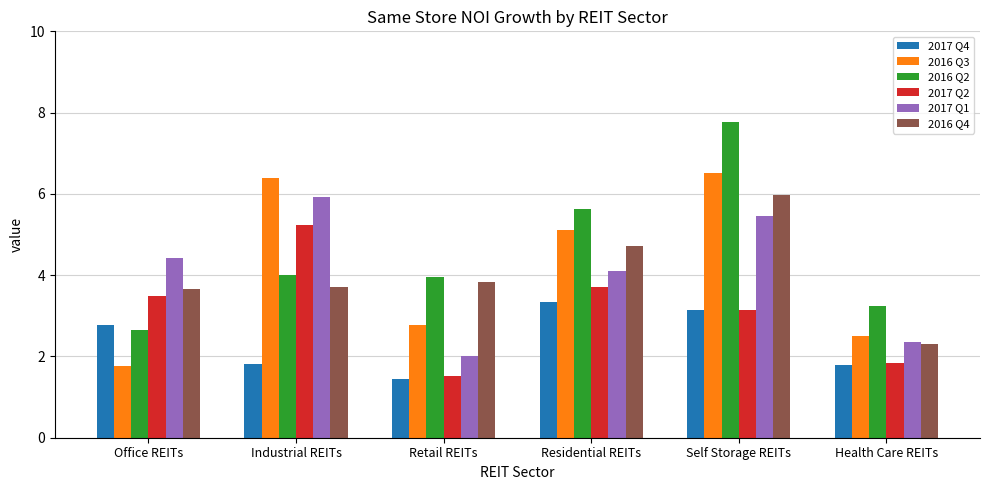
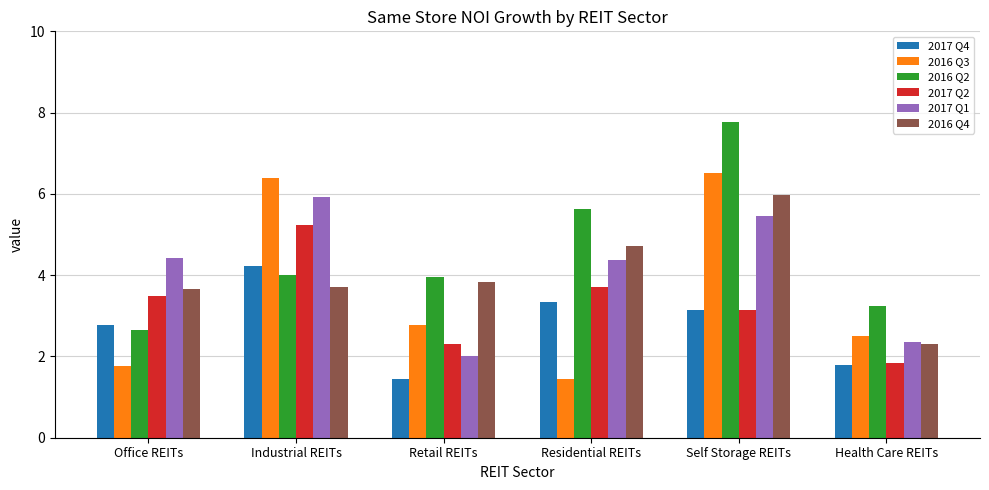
2017 Q4, Industrial REITs: 1.8 -> 4.2
2017 Q2, Retail REITs: 1.5 -> 2.3
2016 Q3, Residential REITs: 5.1 -> 1.4
2017 Q1, Residential REITs: 4.1 -> 4.4
